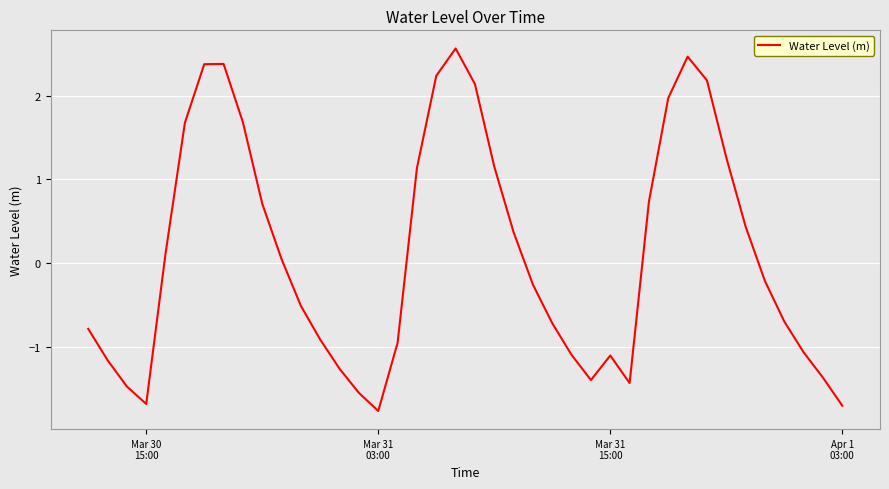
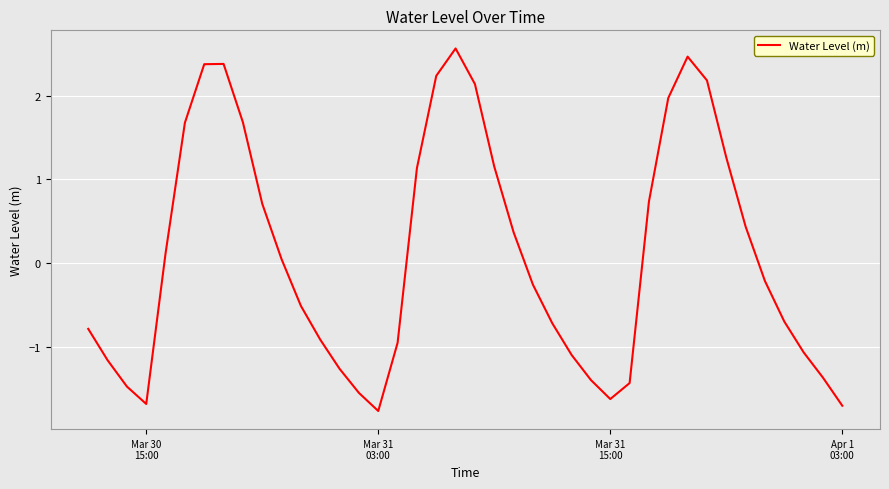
Mar 31 15:00: -1.1 -> -1.6
